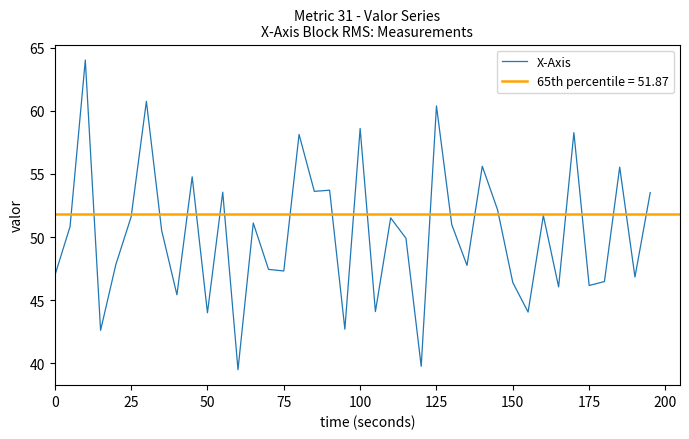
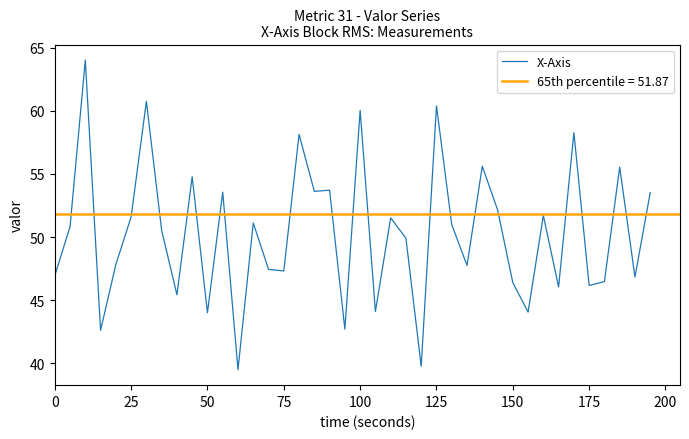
100: 58.6 -> 60.0
